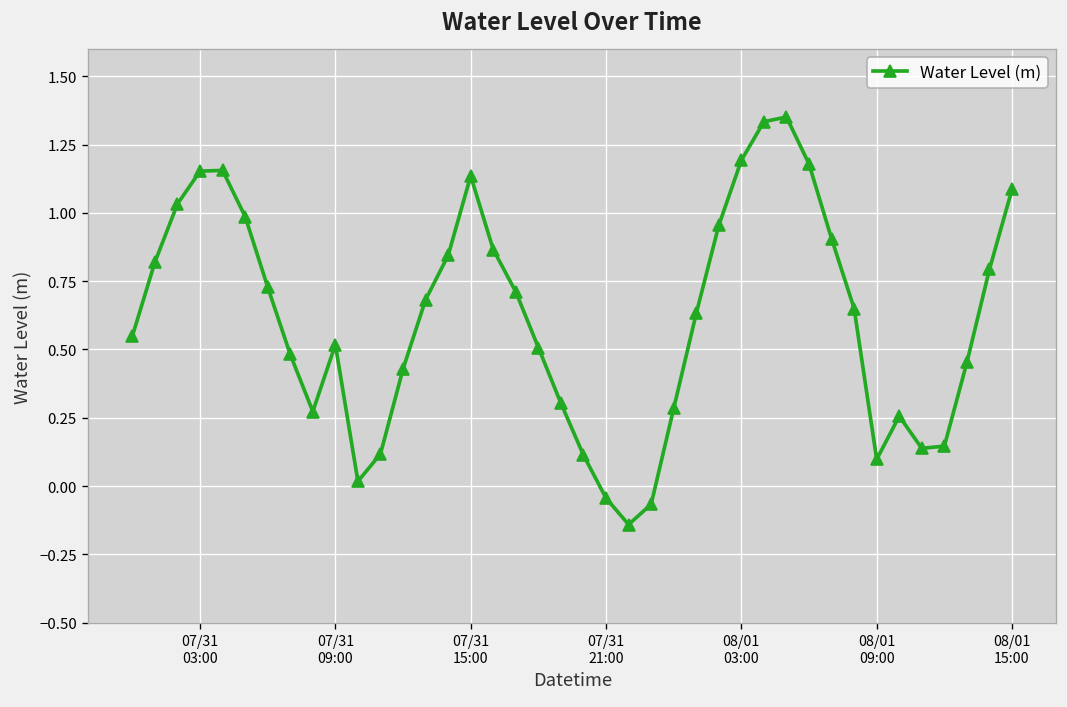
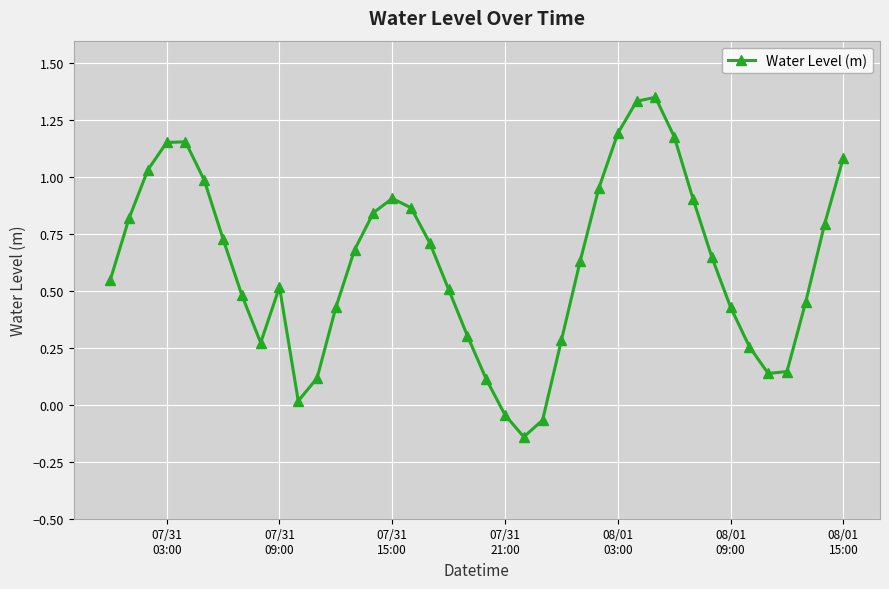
07/31 15:00: 1.14 -> 0.91
08/01 09:00: 0.10 -> 0.43
